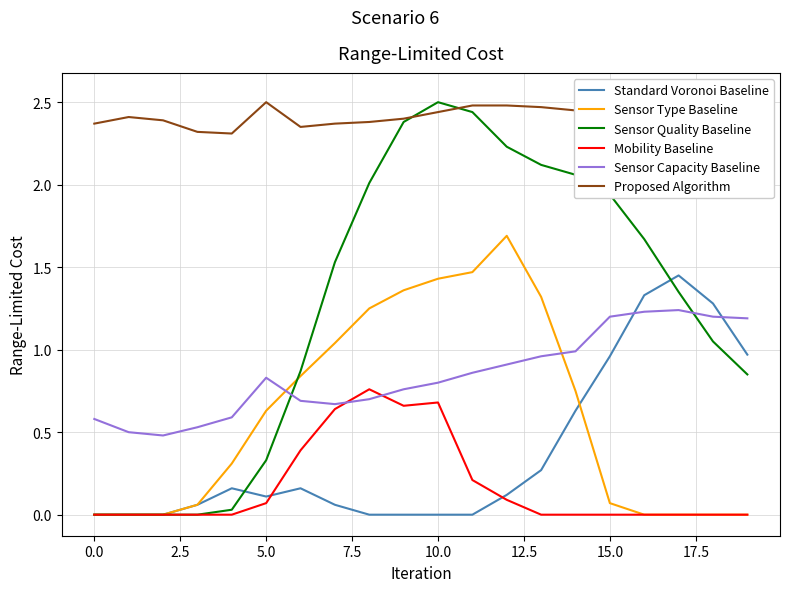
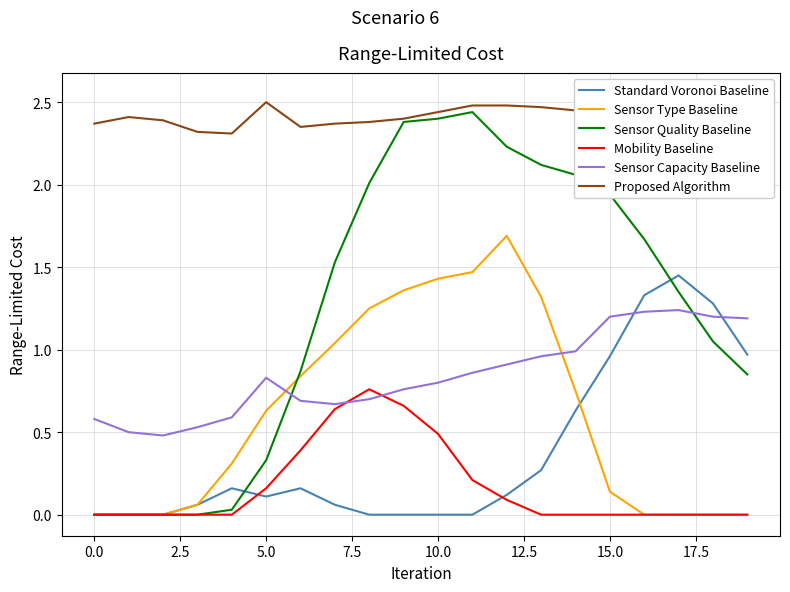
Mobility Baseline, 5.0: 0.07 -> 0.16
Sensor Quality Baseline, 10.0: 2.5 -> 2.4
Mobility Baseline, 10.0: 0.68 -> 0.49
Sensor Type Baseline, 15.0: 0.07 -> 0.14
